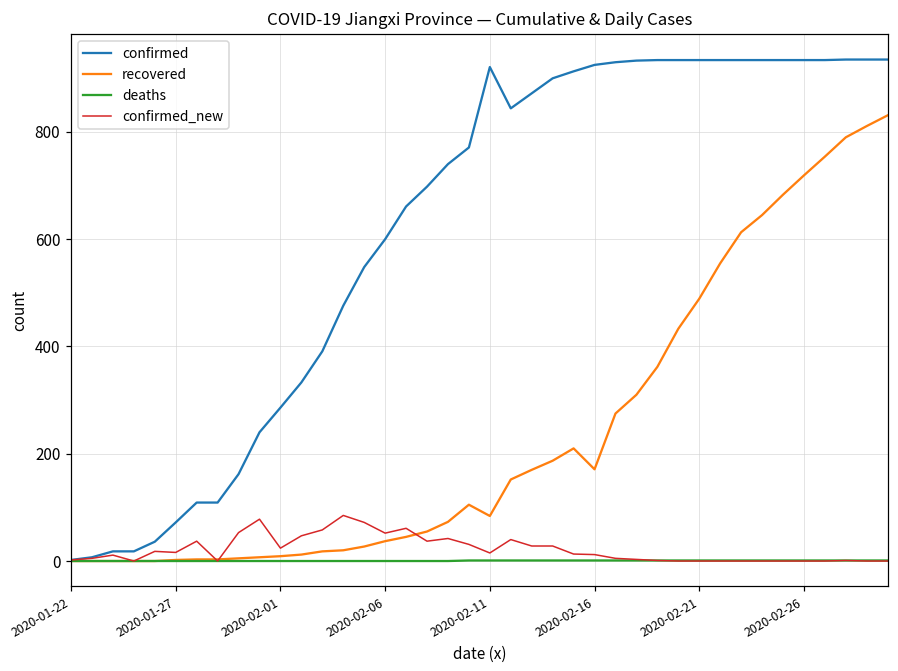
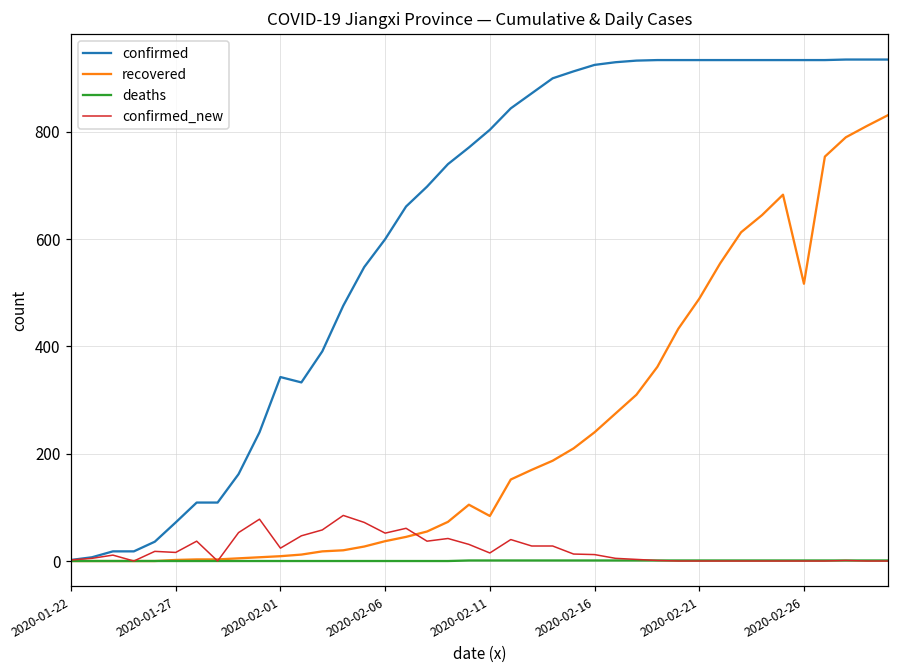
confirmed, 2020-02-01: 290 -> 340
confirmed, 2020-02-11: 920 -> 800
recovered, 2020-02-16: 170 -> 240
recovered, 2020-02-26: 720 -> 520
